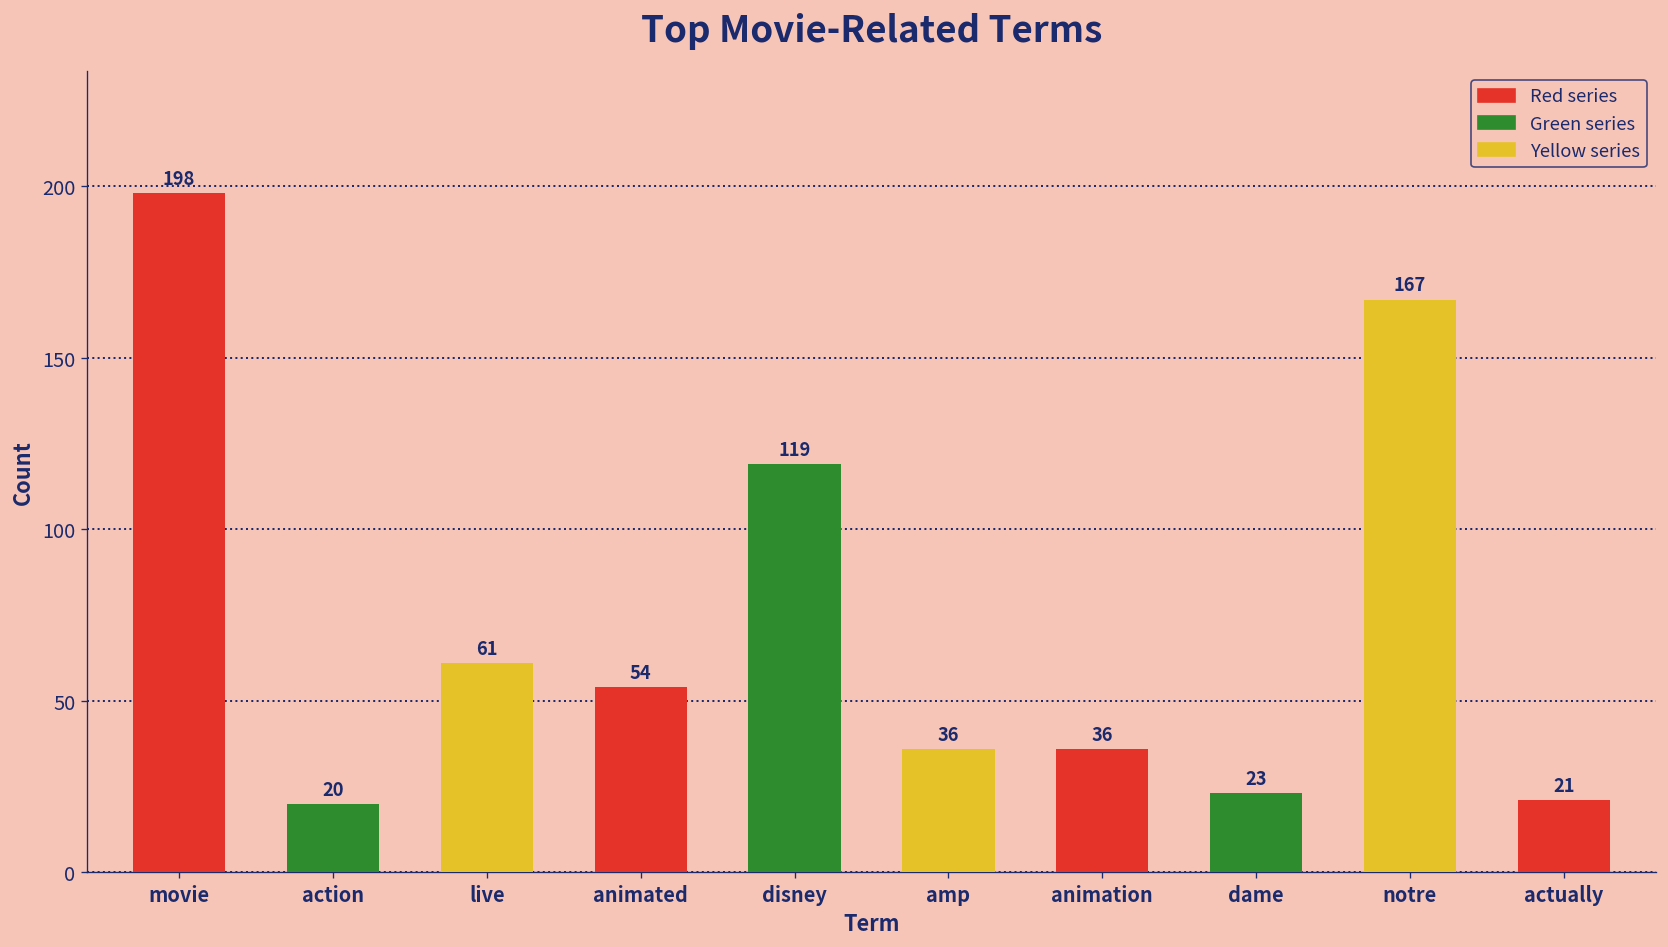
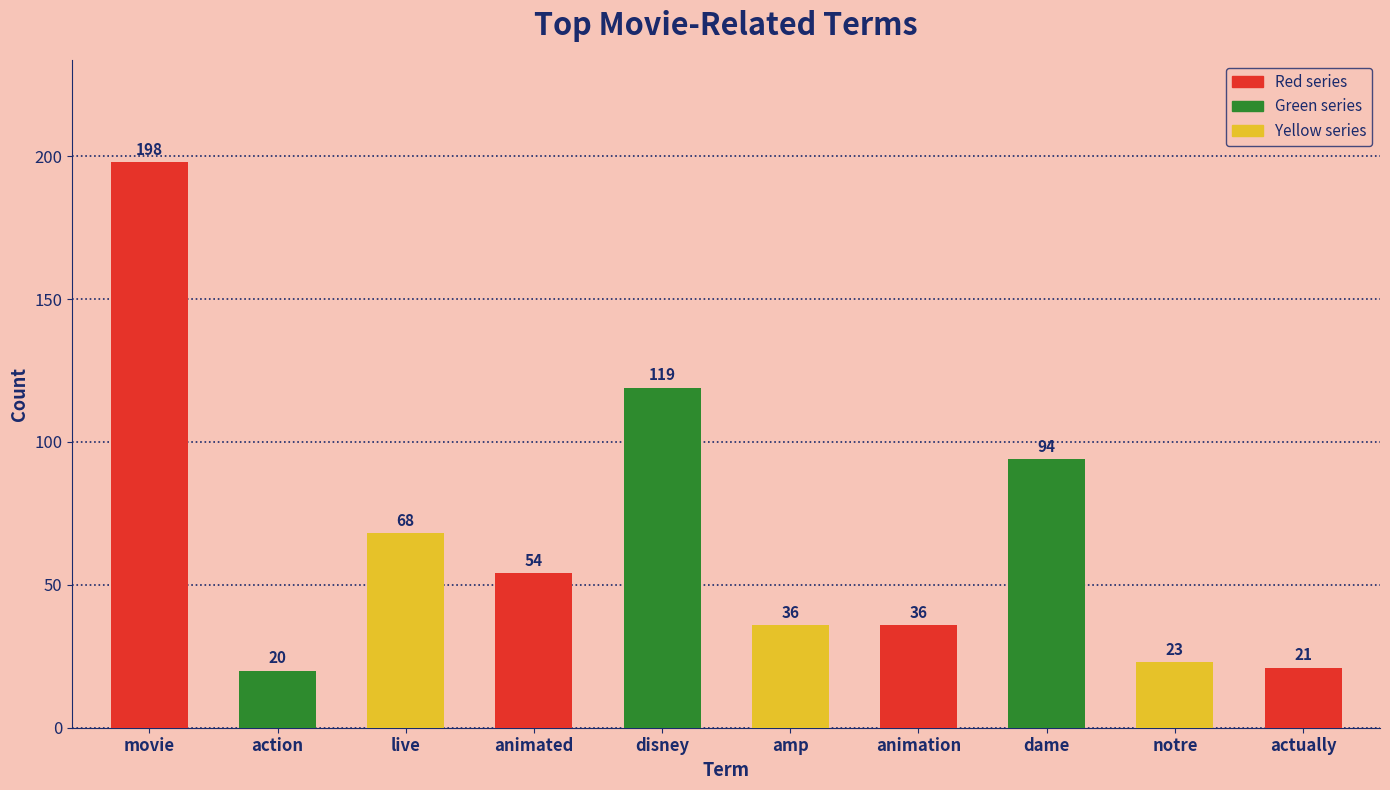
live: 61 -> 68
dame: 23 -> 94
notre: 167 -> 23
